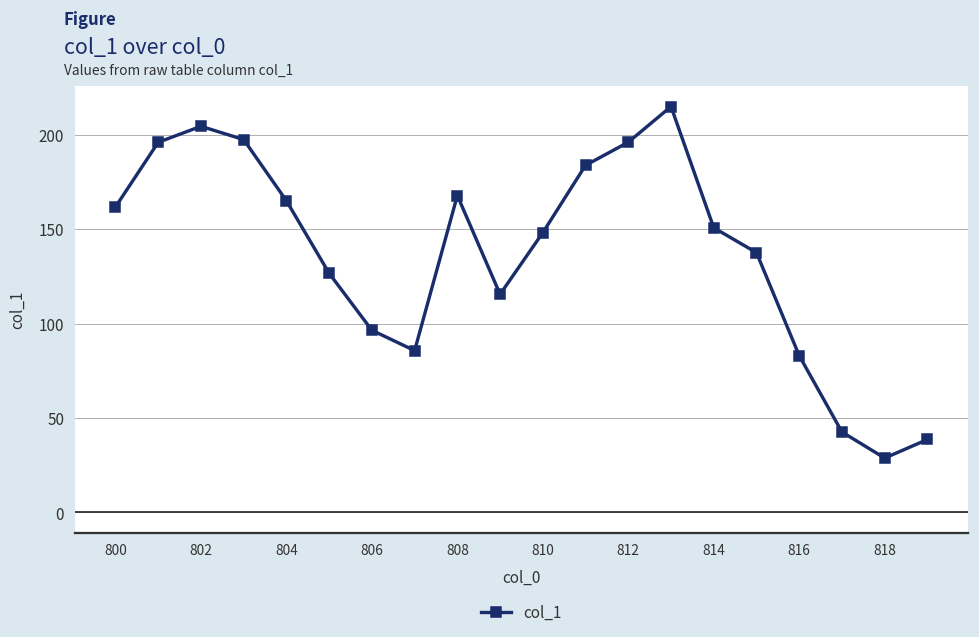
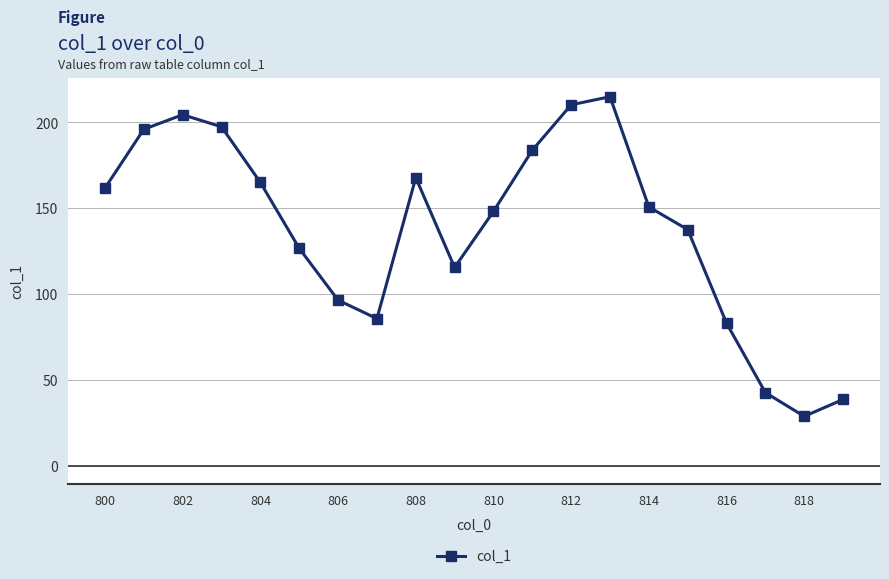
812: 196 -> 210
